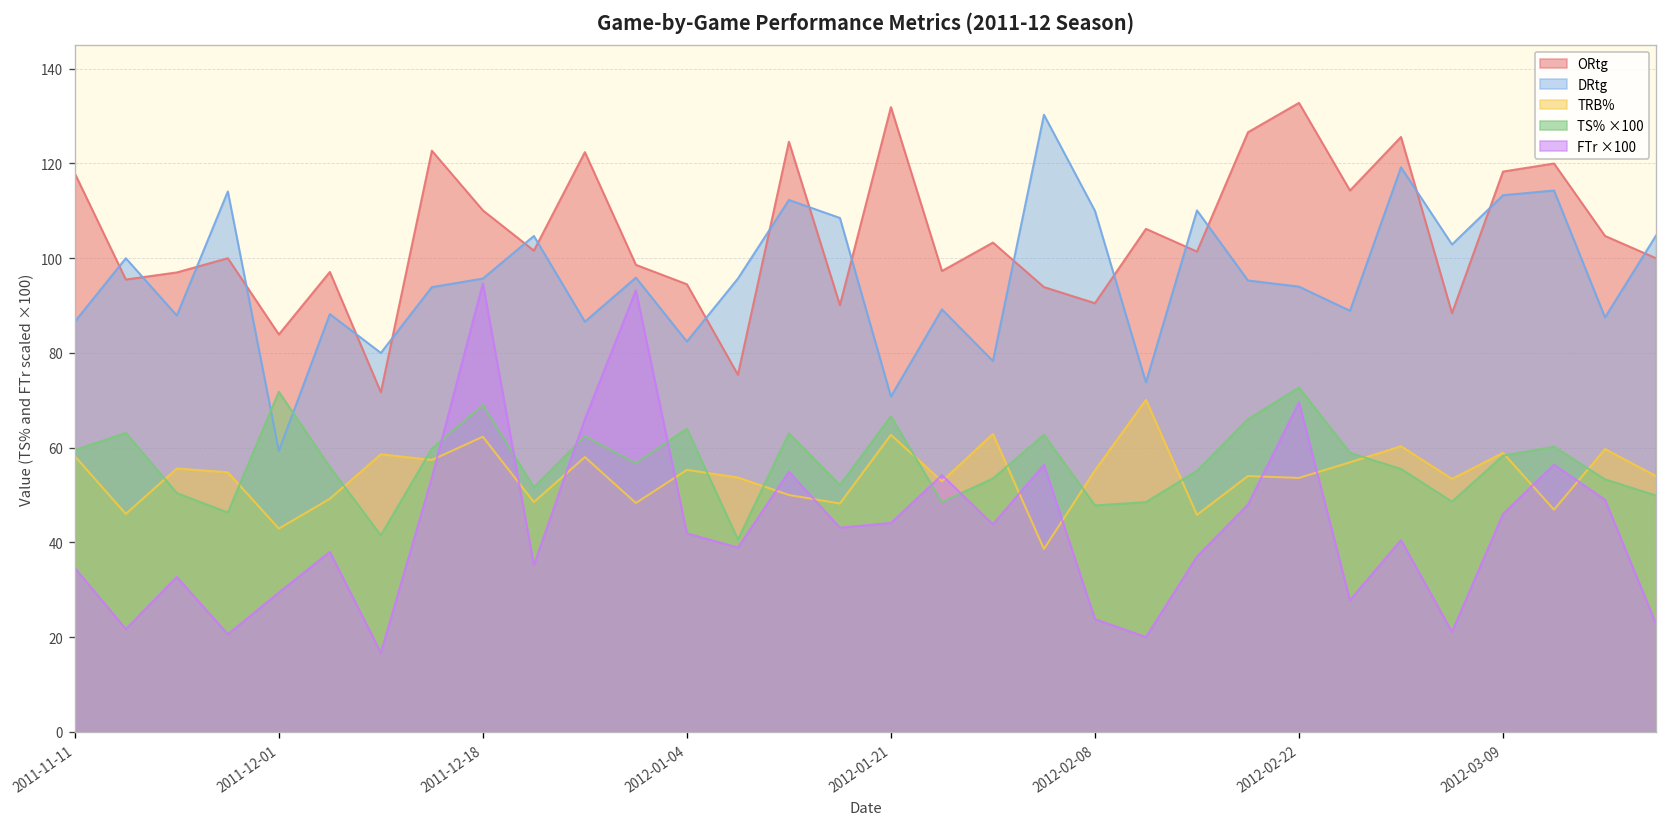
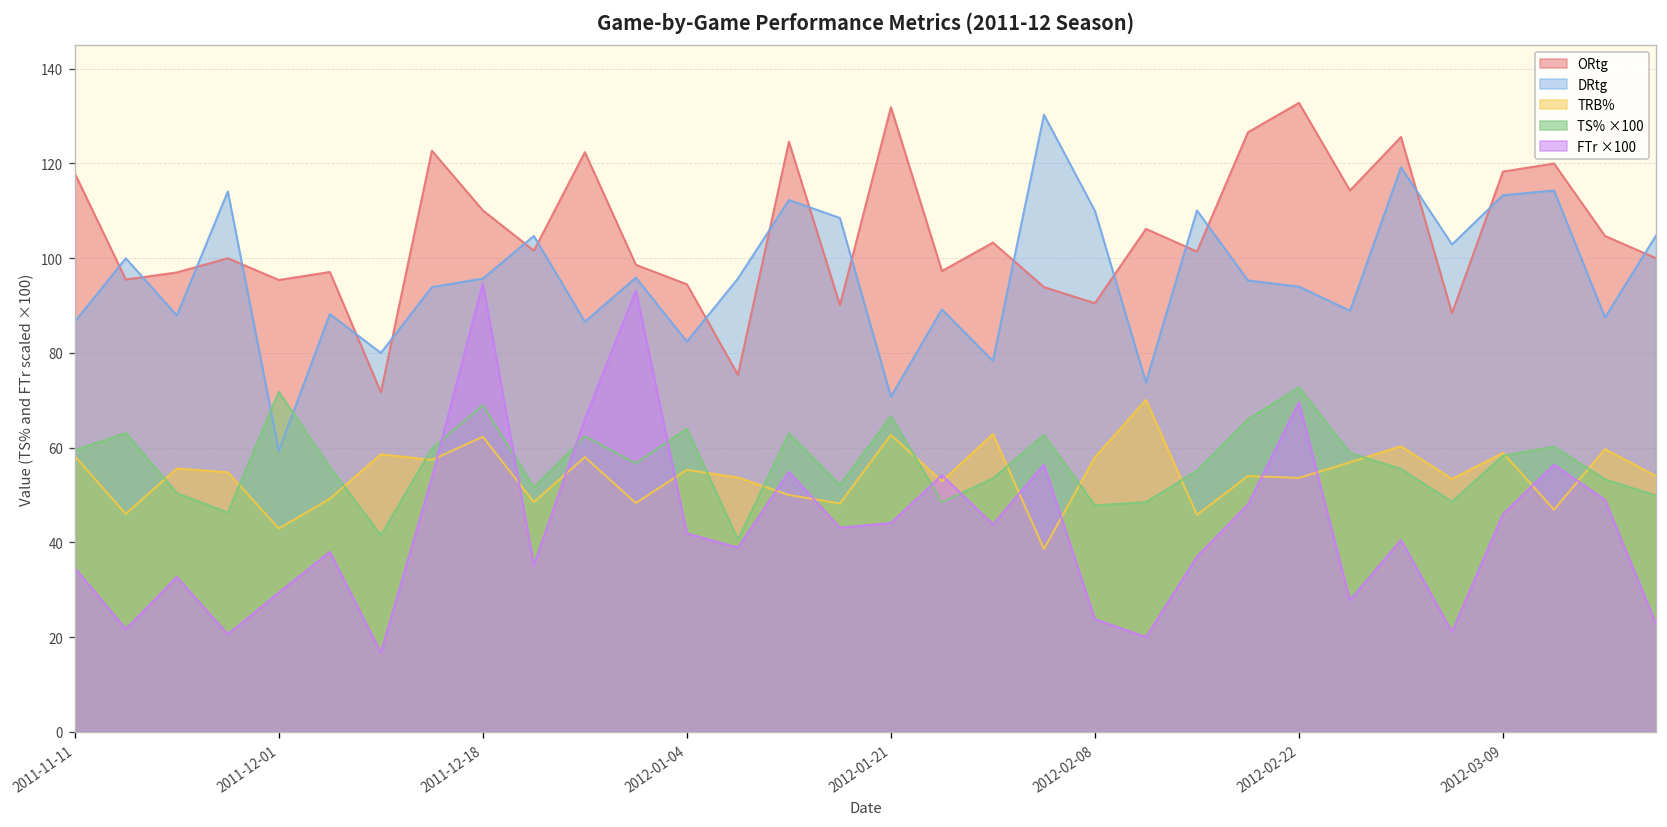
ORtg, 2011-12-01: 84 -> 95
TRB%, 2012-02-08: 55 -> 58
